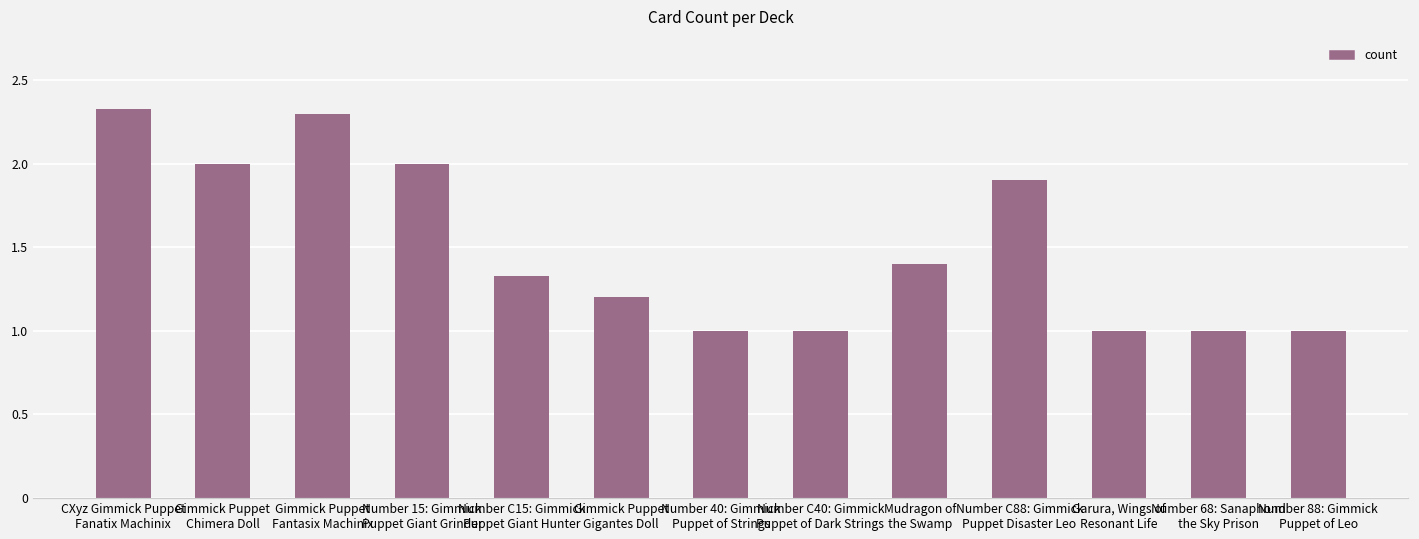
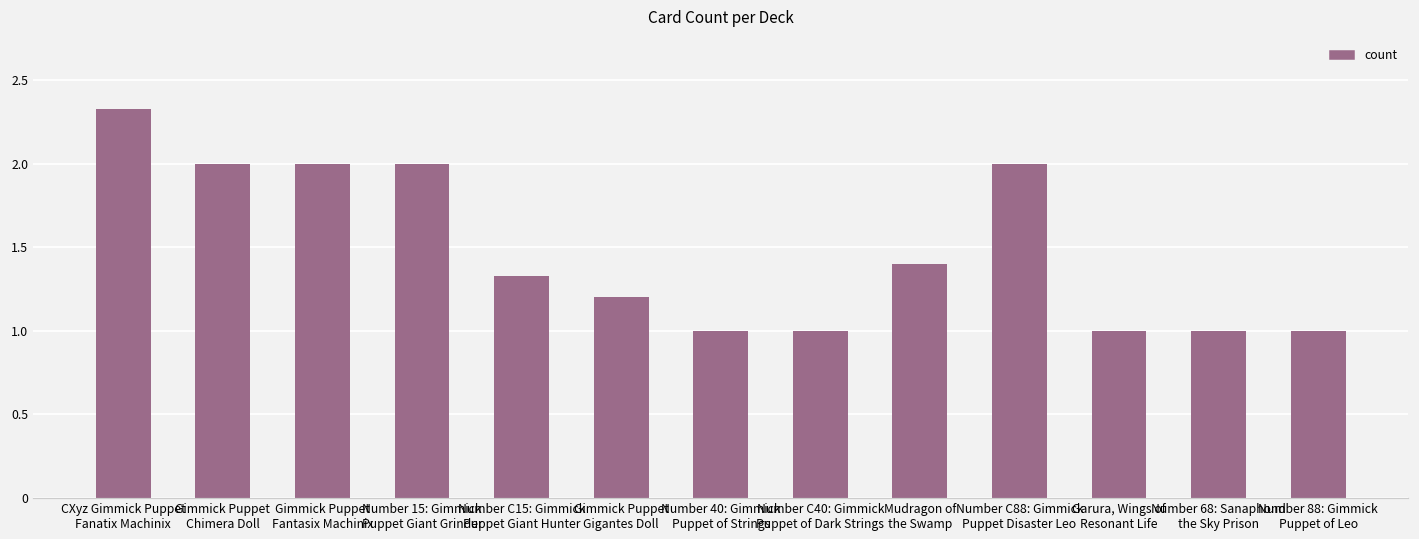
Gimmick Puppet Fantasix Machinix: 2.3 -> 2.0
Number C88: Gimmick Puppet Disaster Leo: 1.9 -> 2.0
